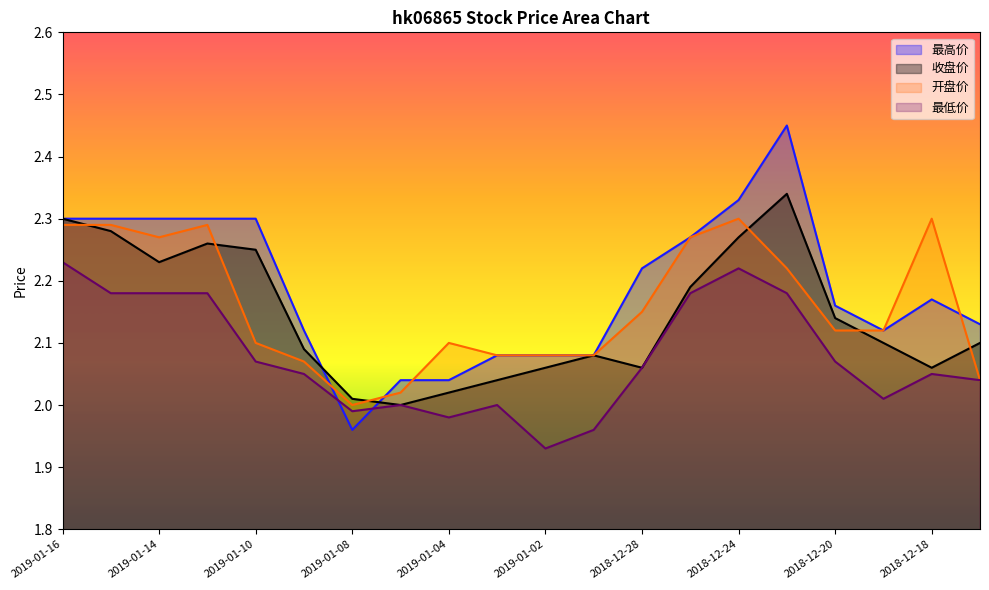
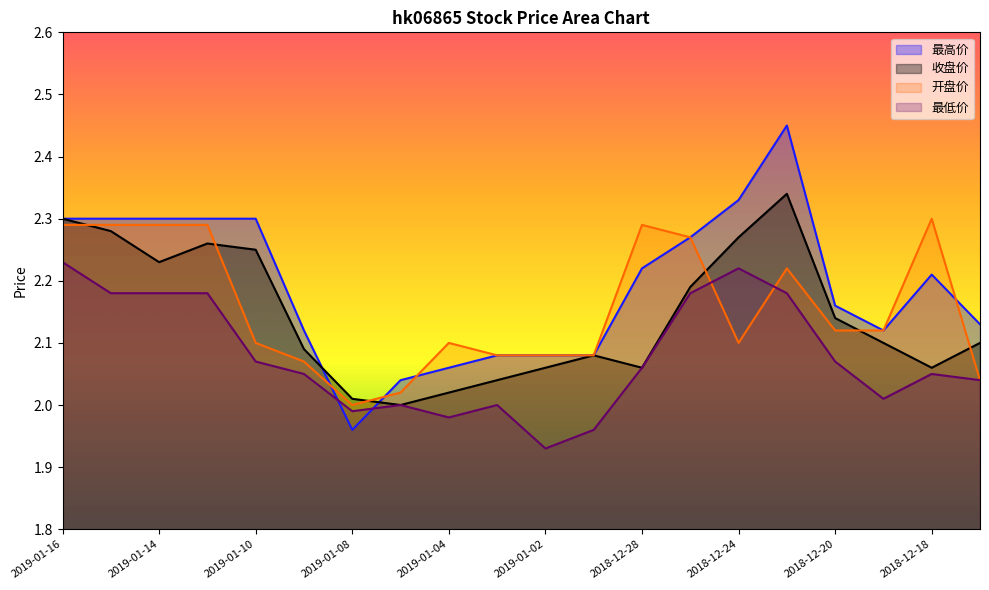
开盘价, 2019-01-14: 2.27 -> 2.29
最高价, 2019-01-04: 2.04 -> 2.06
开盘价, 2018-12-28: 2.15 -> 2.29
开盘价, 2018-12-24: 2.3 -> 2.1
最高价, 2018-12-18: 2.17 -> 2.21
